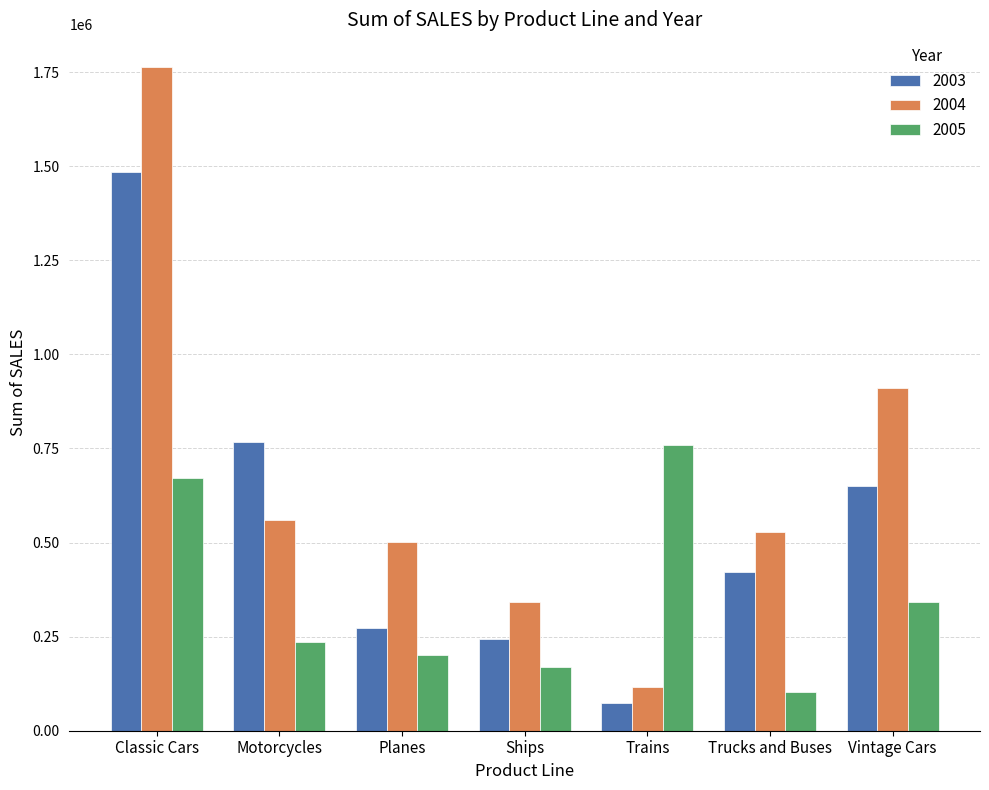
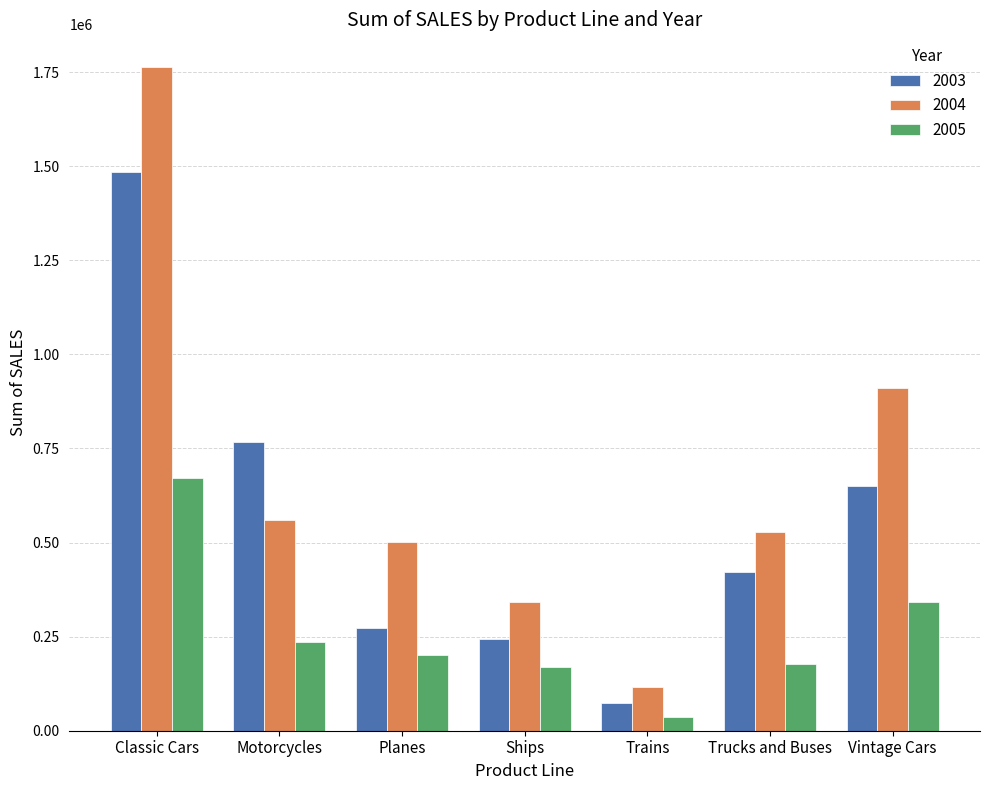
2005, Trains: 760000 -> 40000
2005, Trucks and Buses: 100000 -> 180000
